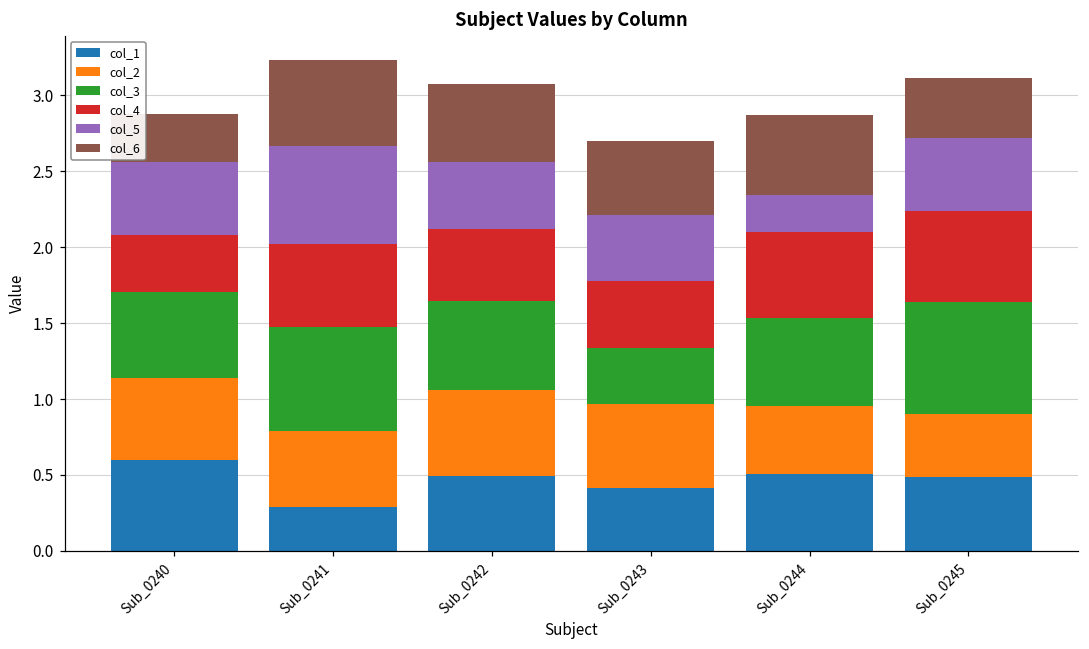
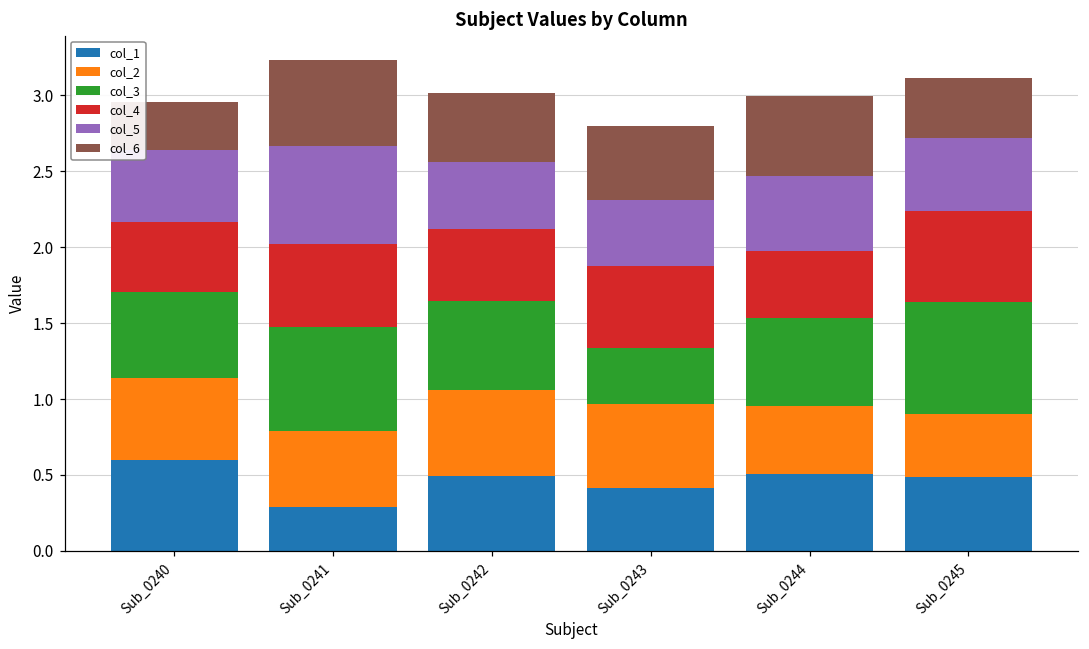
col_4, Sub_0240: 0.38 -> 0.46
col_6, Sub_0242: 0.51 -> 0.45
col_4, Sub_0243: 0.44 -> 0.54
col_4, Sub_0244: 0.56 -> 0.44
col_5, Sub_0244: 0.25 -> 0.50
